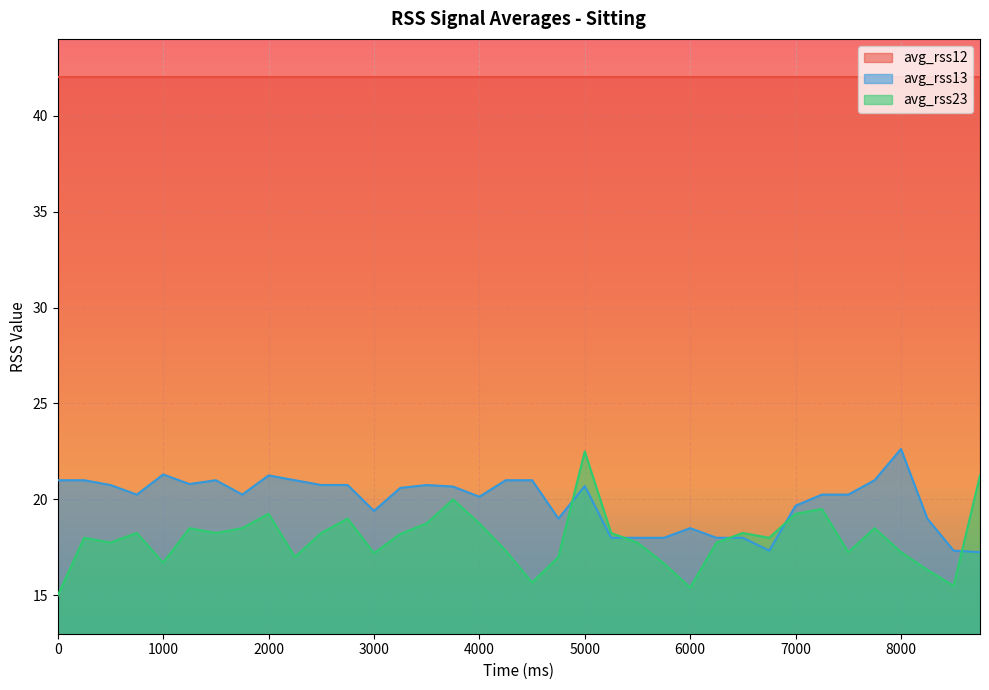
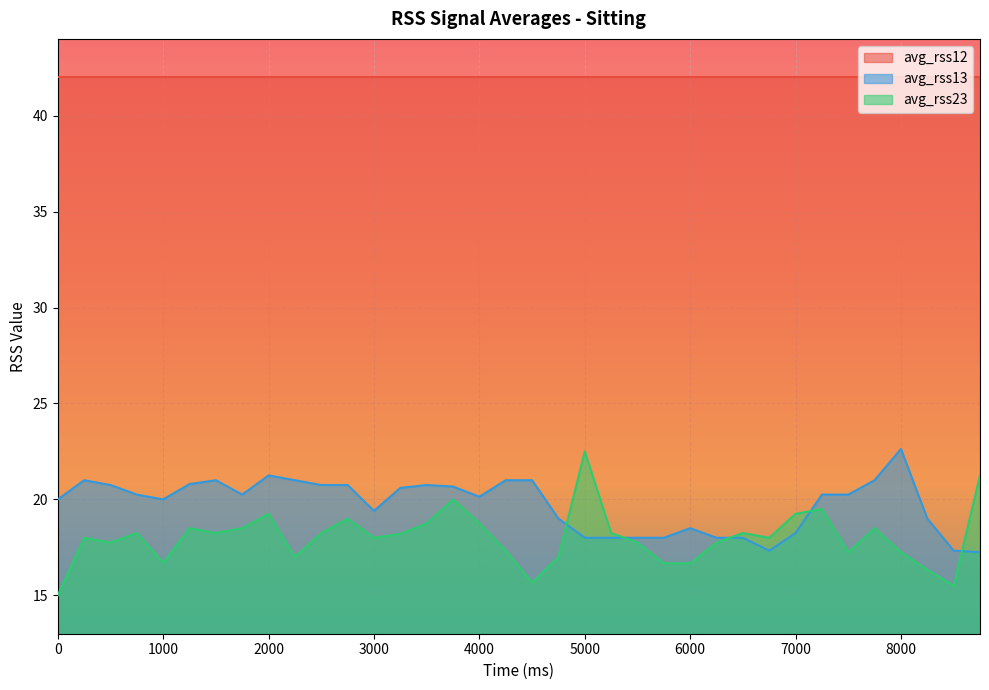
avg_rss13, 0: 21 -> 20
avg_rss13, 1000: 21.3 -> 20.0
avg_rss23, 3000: 17.2 -> 18.0
avg_rss13, 5000: 20.7 -> 18.0
avg_rss23, 6000: 15.4 -> 16.7
avg_rss13, 7000: 19.7 -> 18.3
